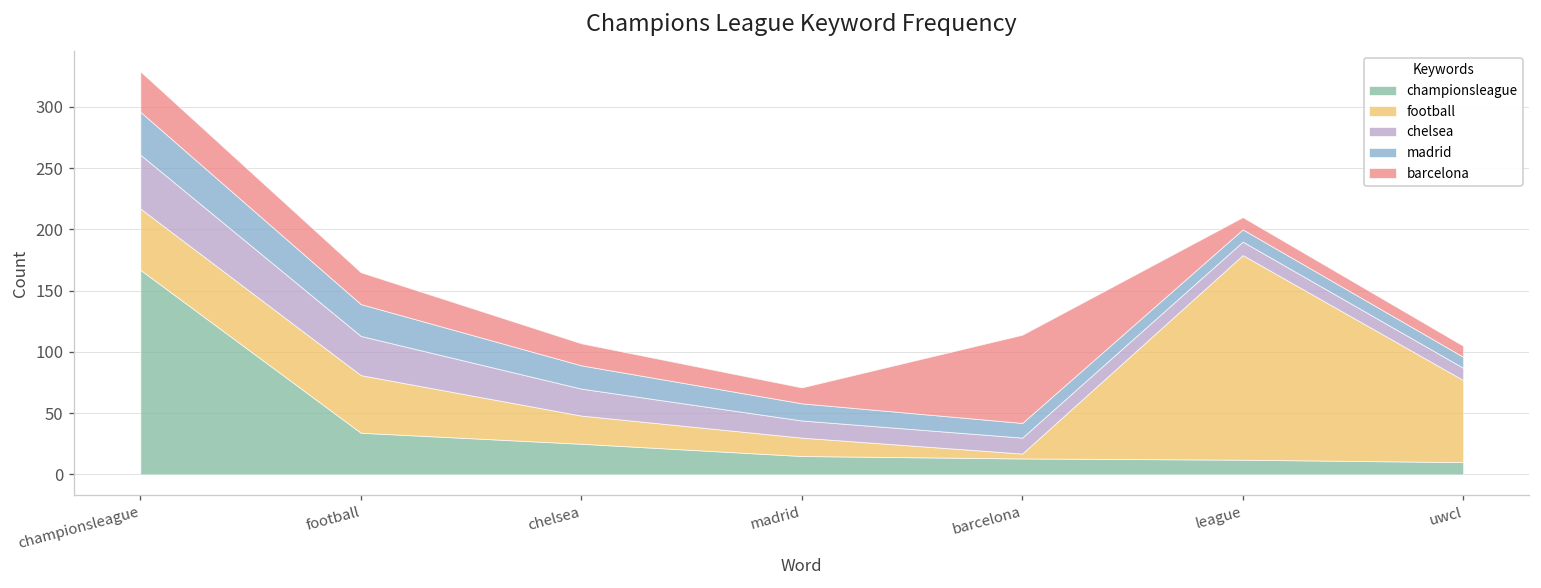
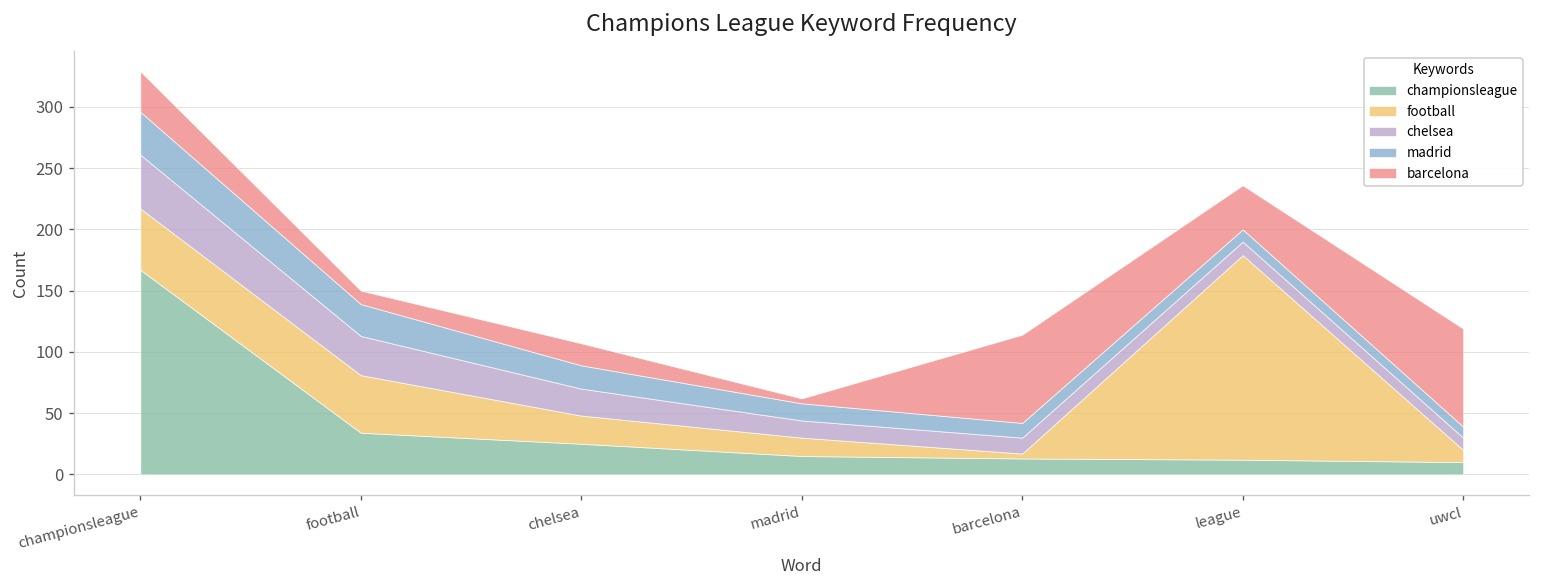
barcelona, football: 26 -> 11
barcelona, madrid: 13 -> 4
barcelona, league: 10 -> 36
football, uwcl: 67 -> 10
barcelona, uwcl: 9 -> 80
